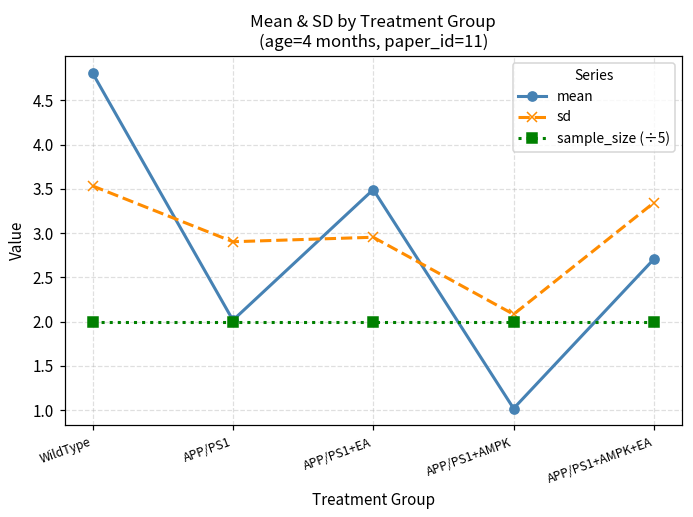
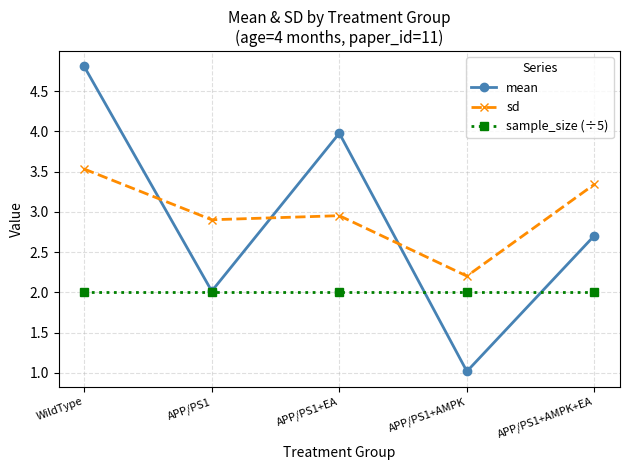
mean, APP/PS1+EA: 3.5 -> 4.0
sd, APP/PS1+AMPK: 2.1 -> 2.2
